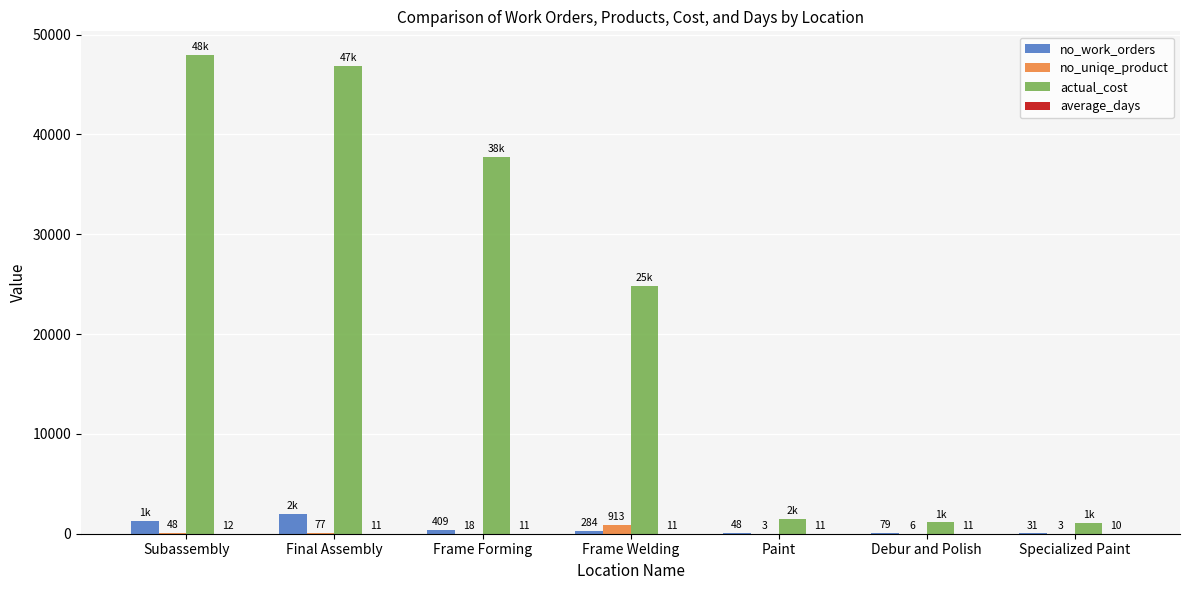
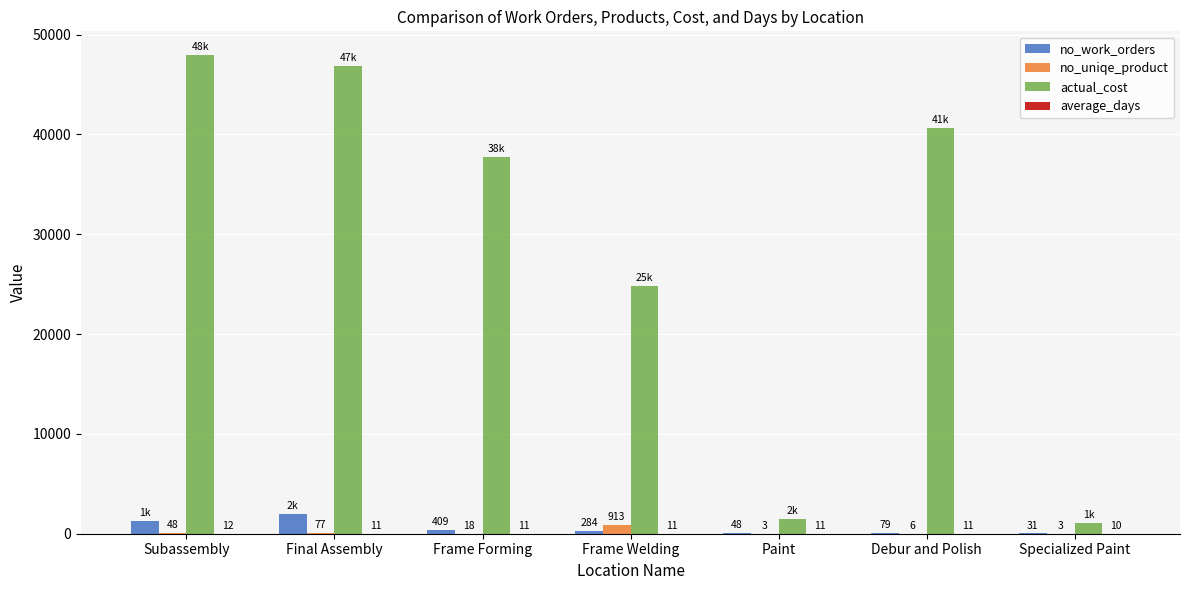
actual_cost, Debur and Polish: 1k -> 41k
